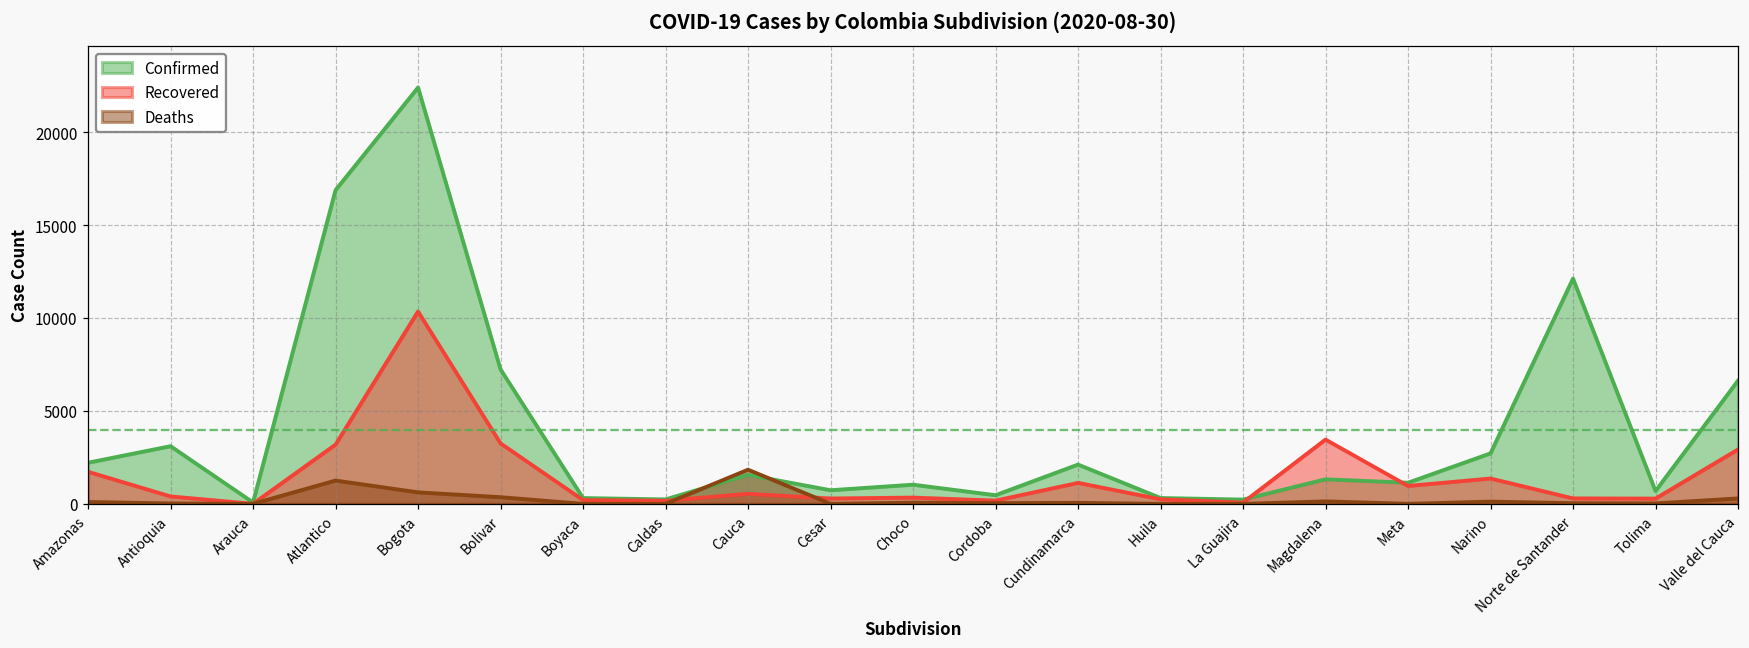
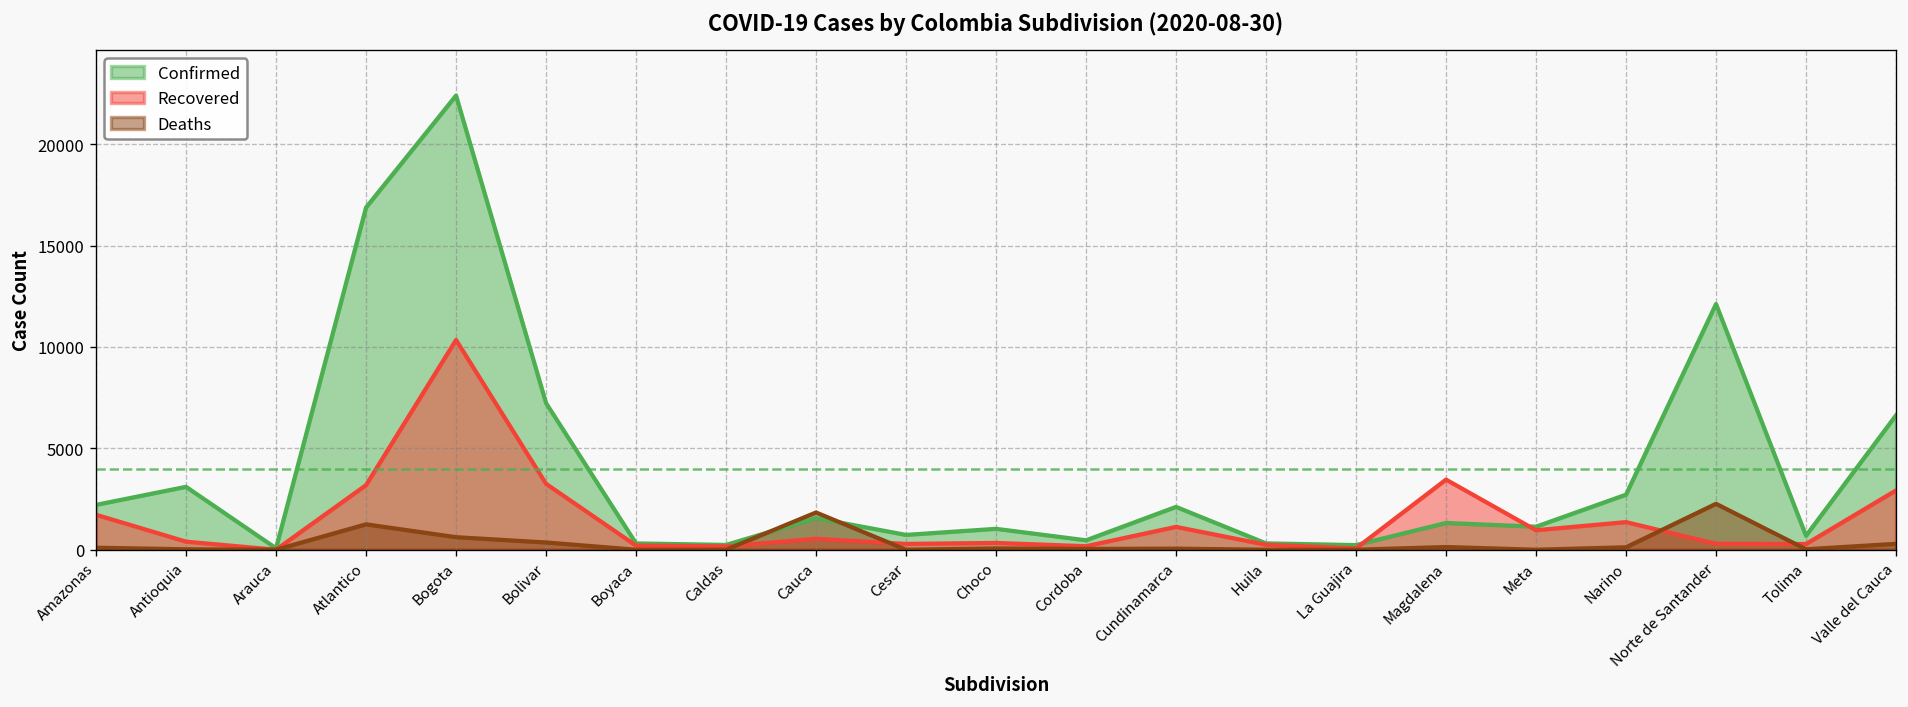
Deaths, Norte de Santander: 0 -> 2300
